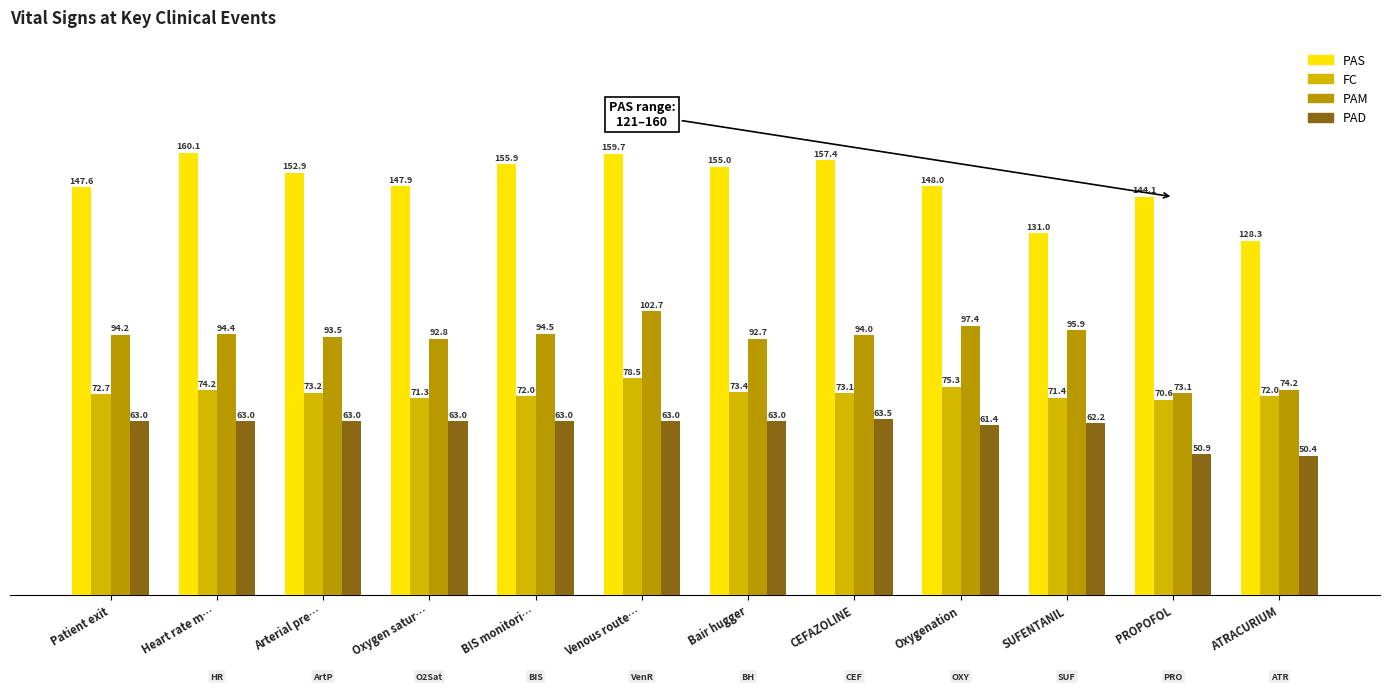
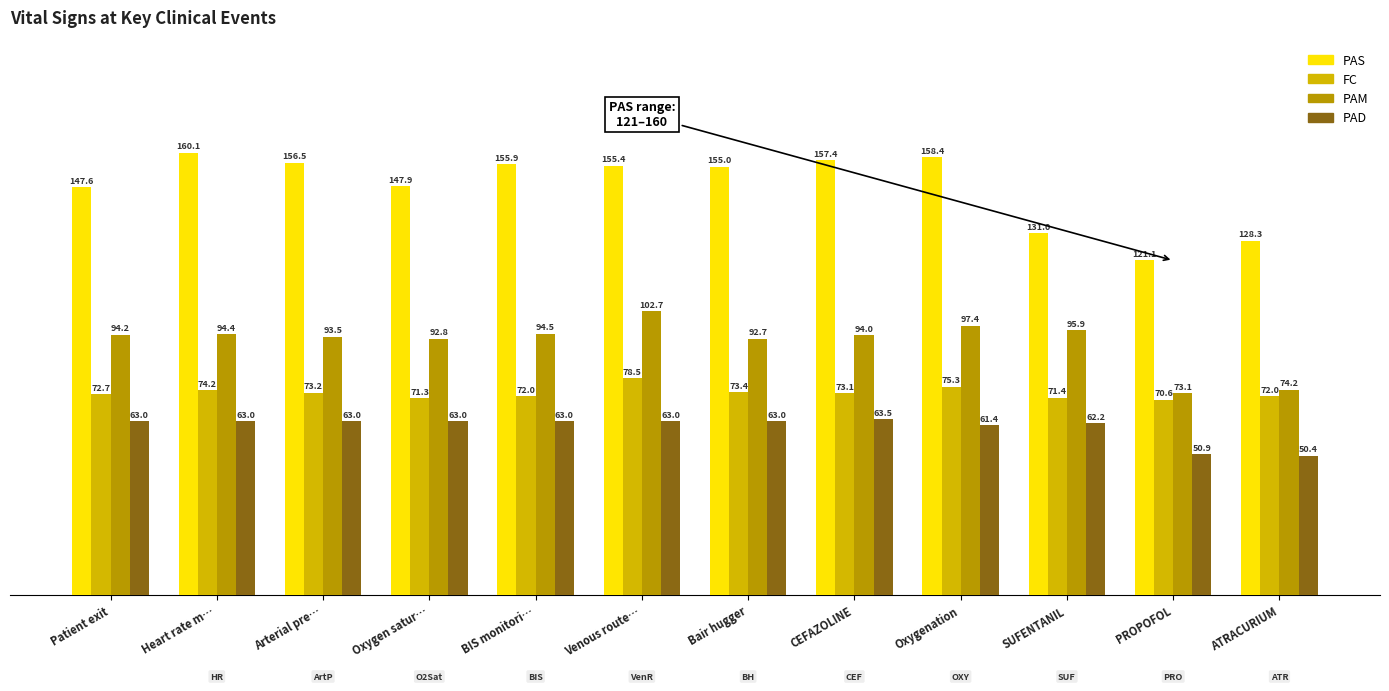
PAS, Arterial pre…: 152.9 -> 156.5
PAS, Venous route…: 159.7 -> 155.4
PAS, Oxygenation: 148.0 -> 158.4
PAS, PROPOFOL: 144.1 -> 121.1
